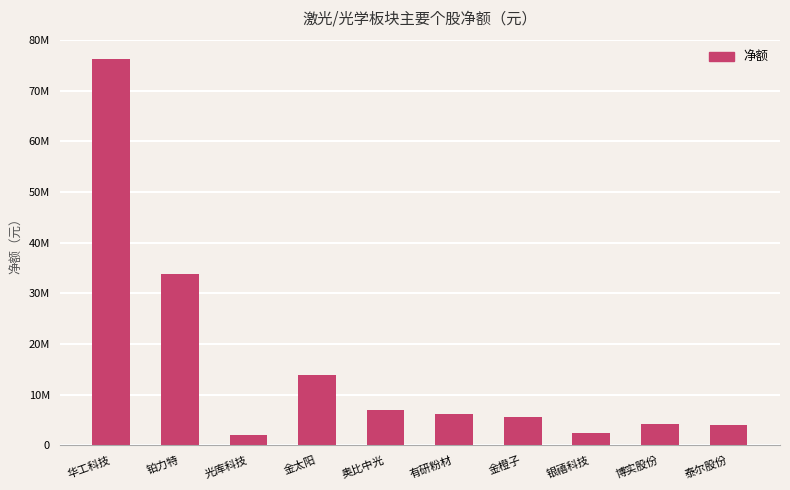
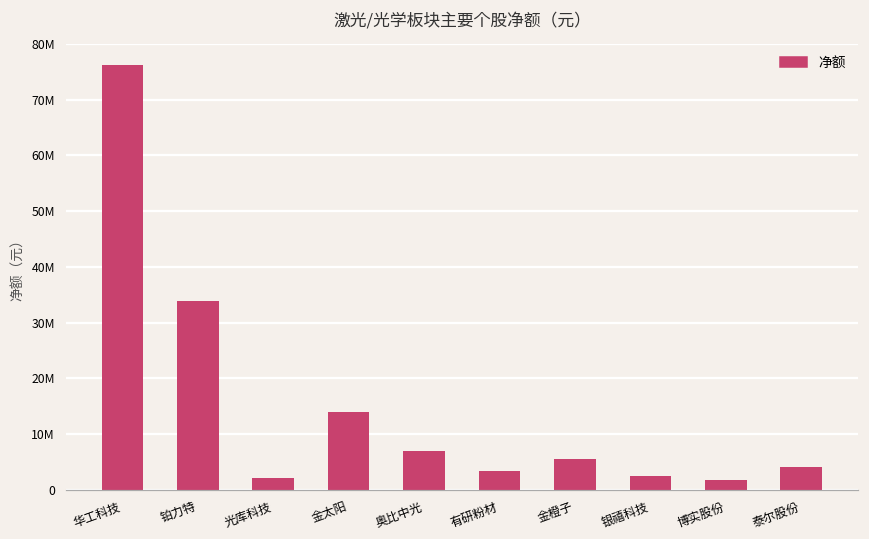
有研粉材: 6000000 -> 3000000
博实股份: 4000000 -> 2000000
